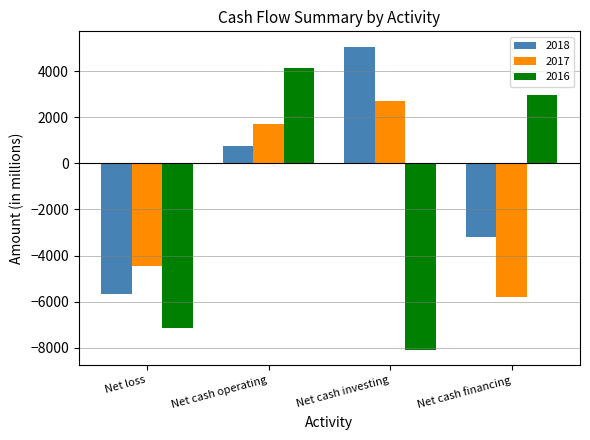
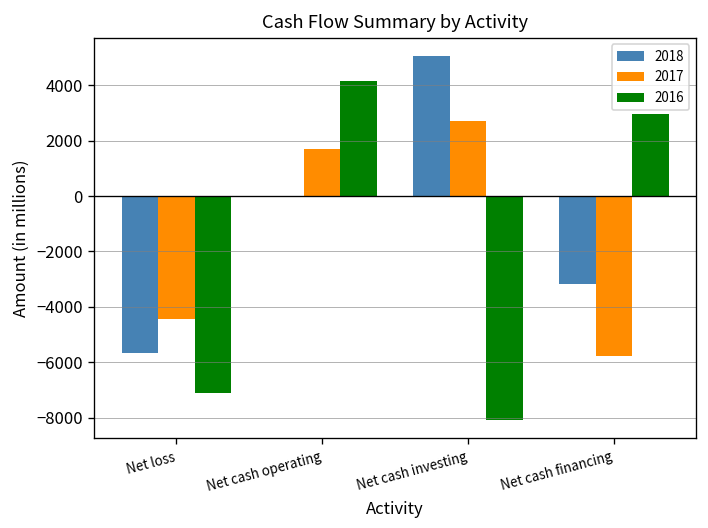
2018, Net cash operating: 800 -> 0
